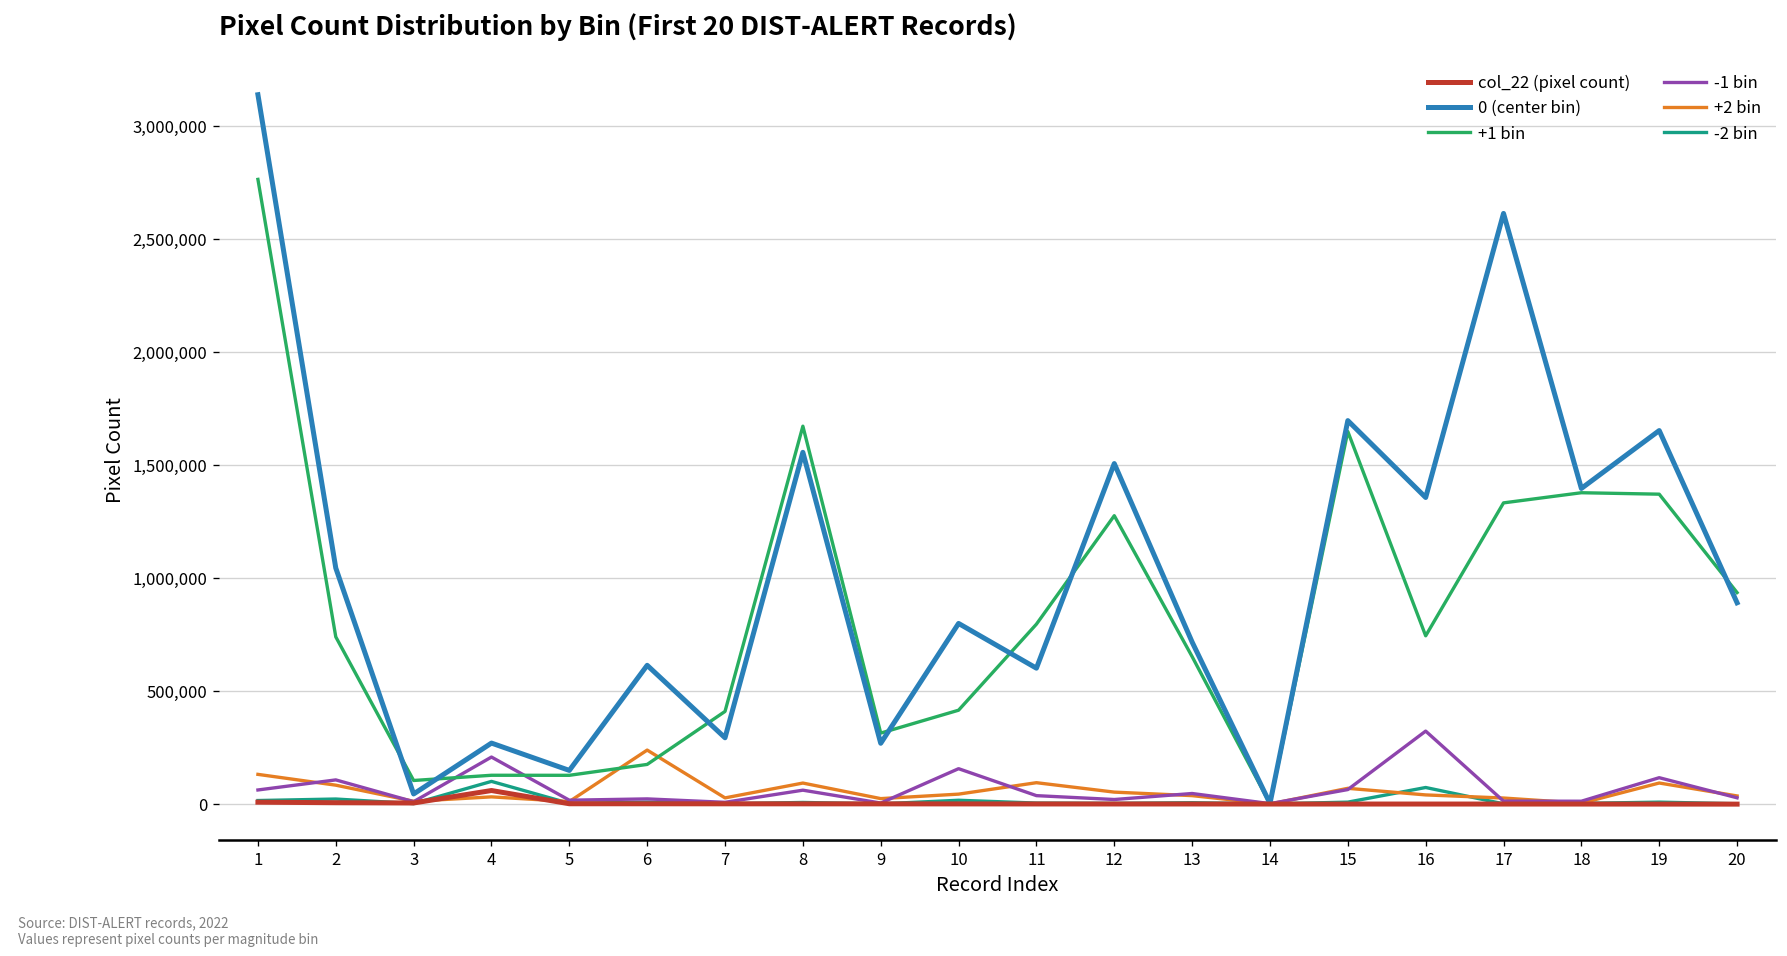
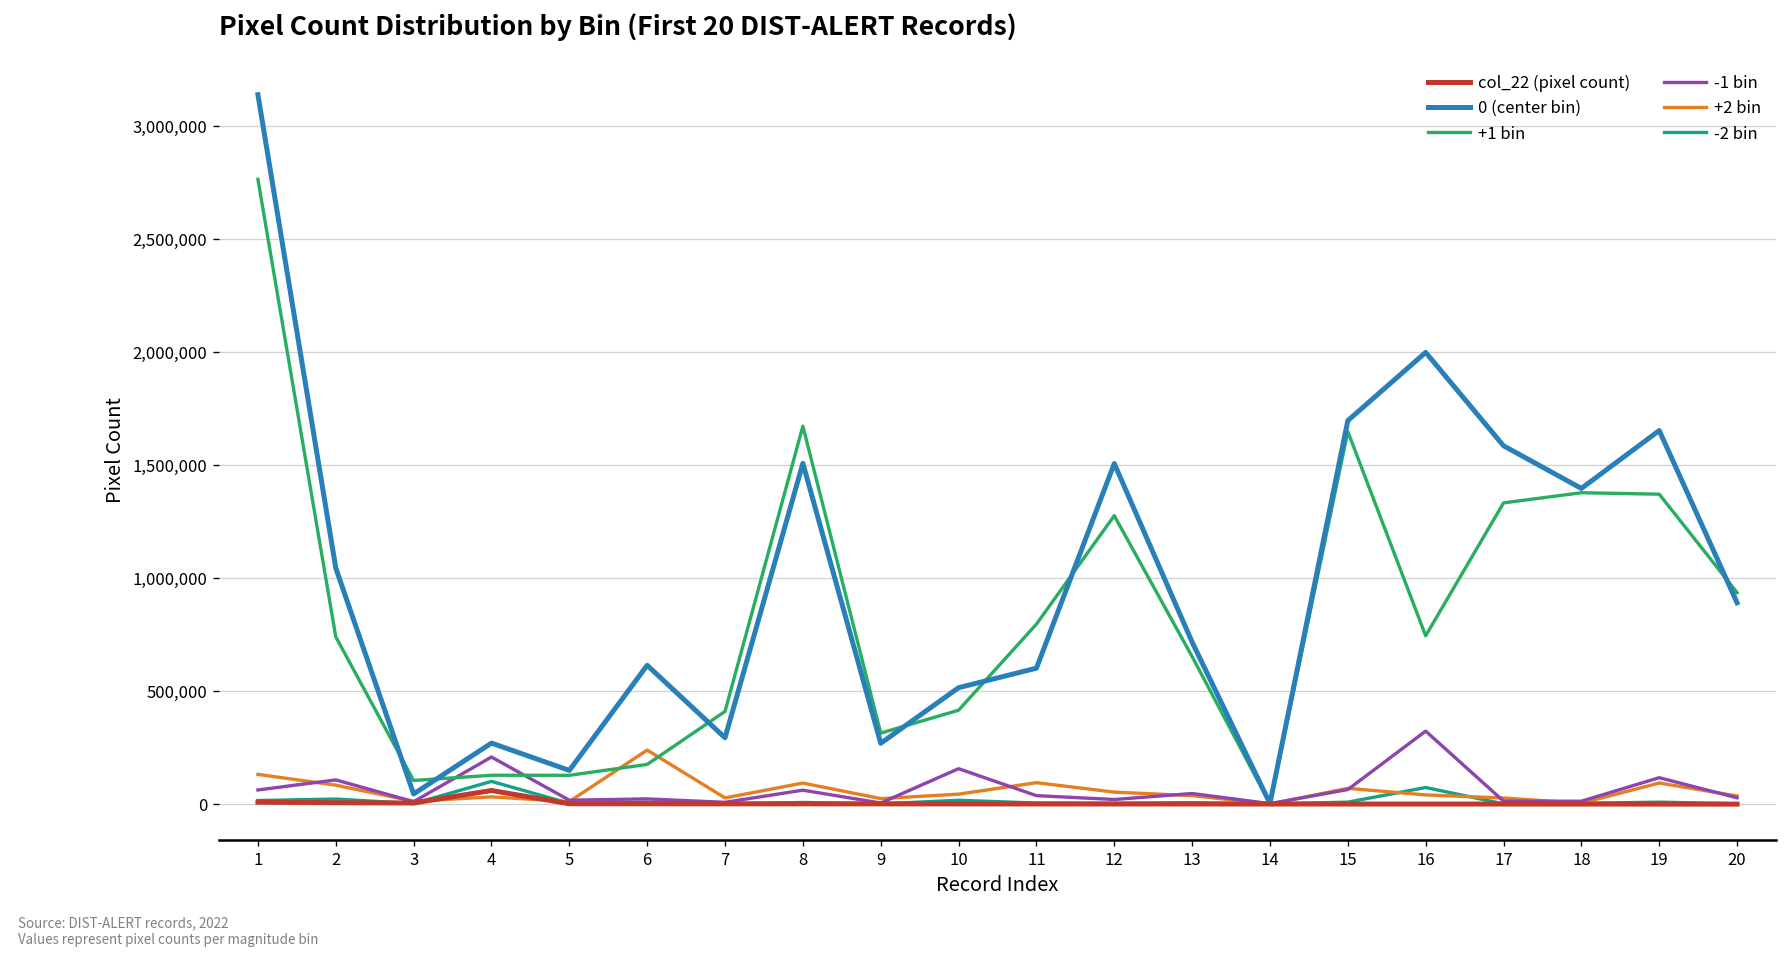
0 (center bin), 8: 1,560,000 -> 1,510,000
0 (center bin), 10: 800,000 -> 520,000
0 (center bin), 16: 1,360,000 -> 2,000,000
0 (center bin), 17: 2,610,000 -> 1,590,000
